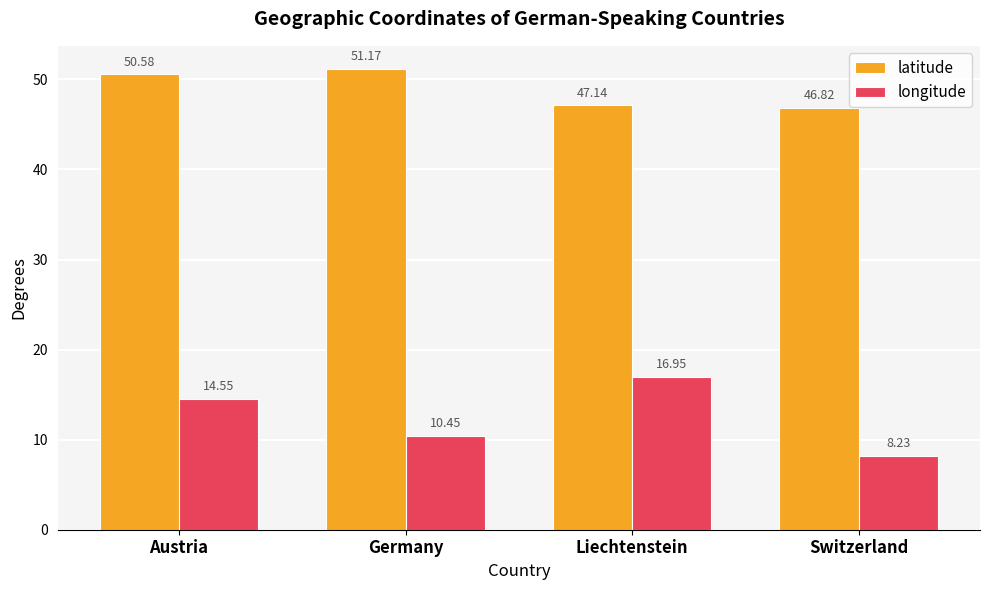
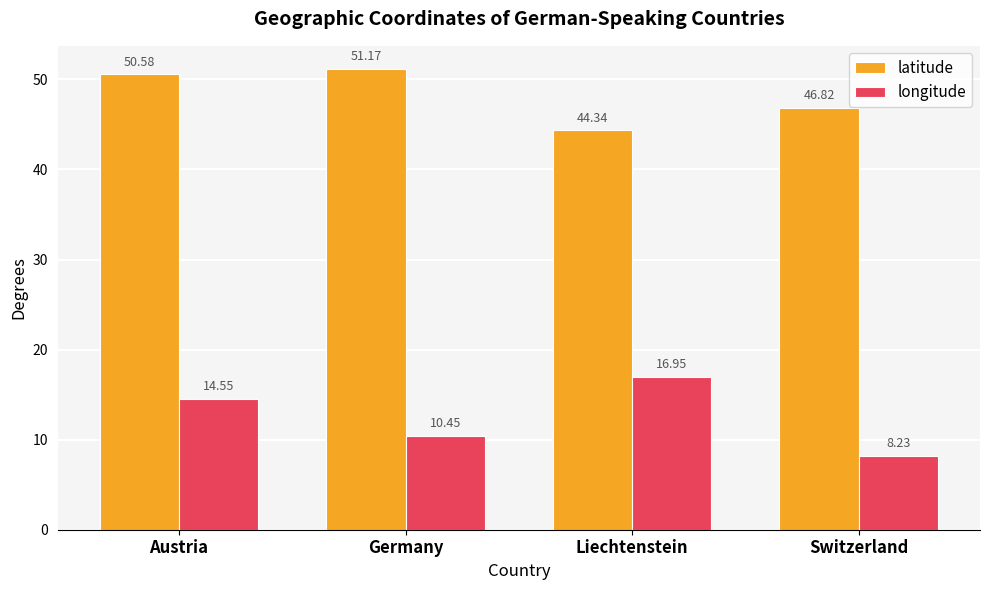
latitude, Liechtenstein: 47.14 -> 44.34
